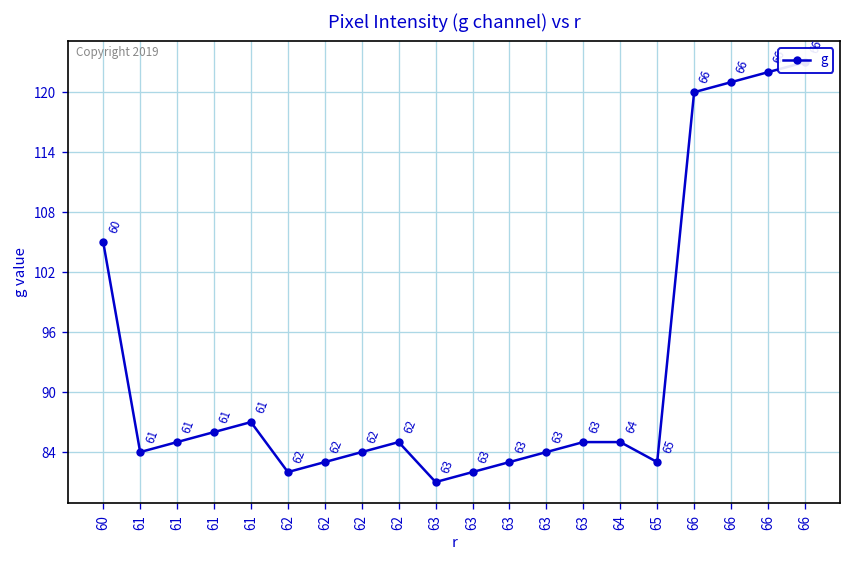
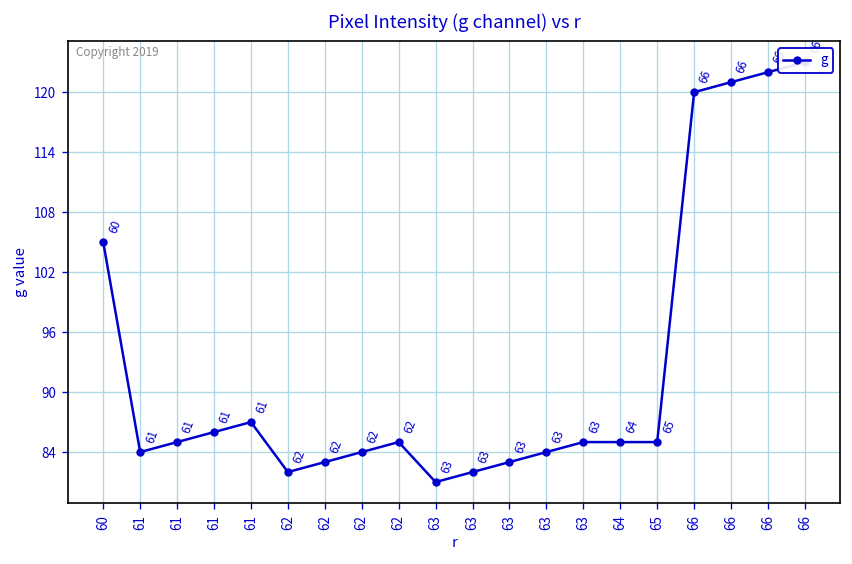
65: 83 -> 85
